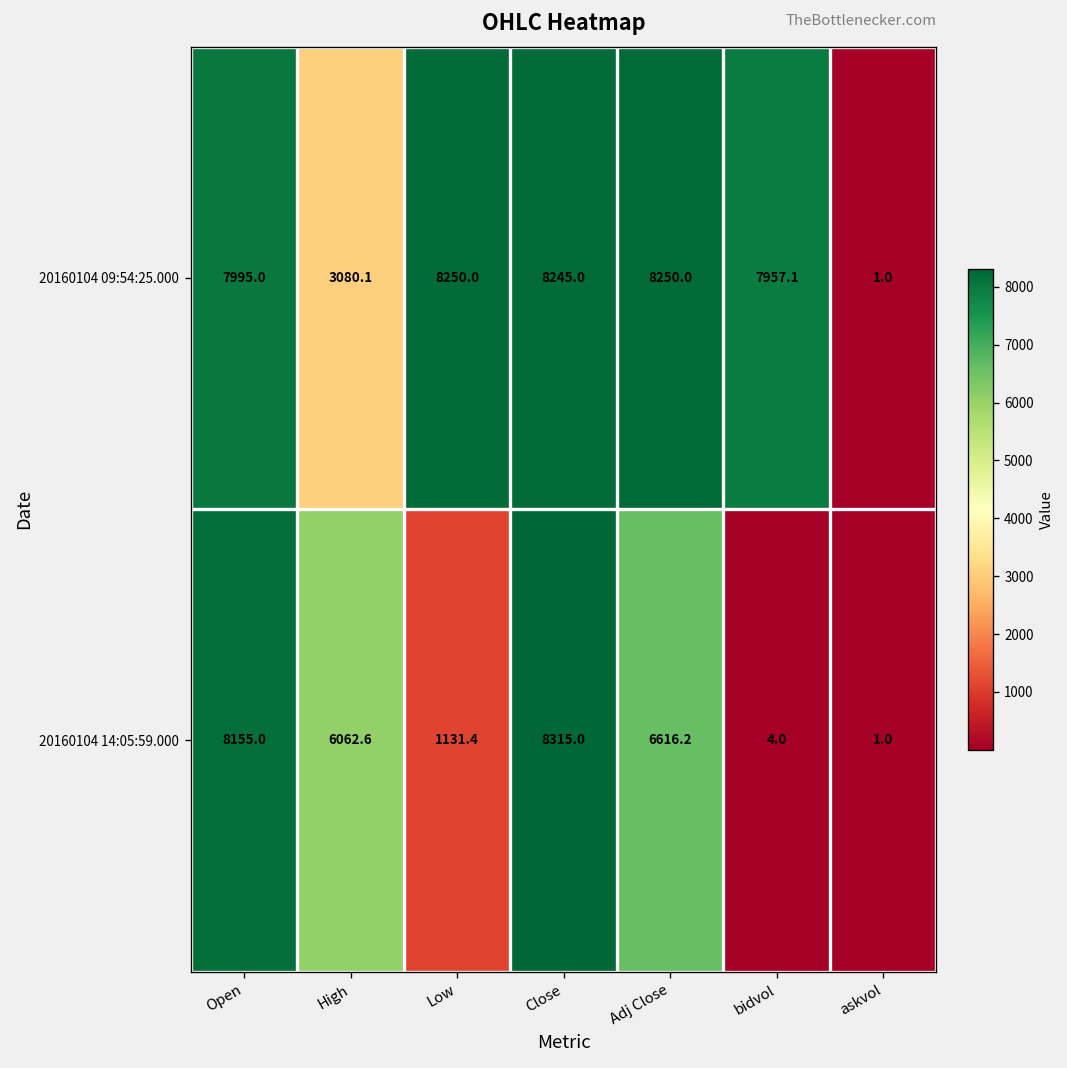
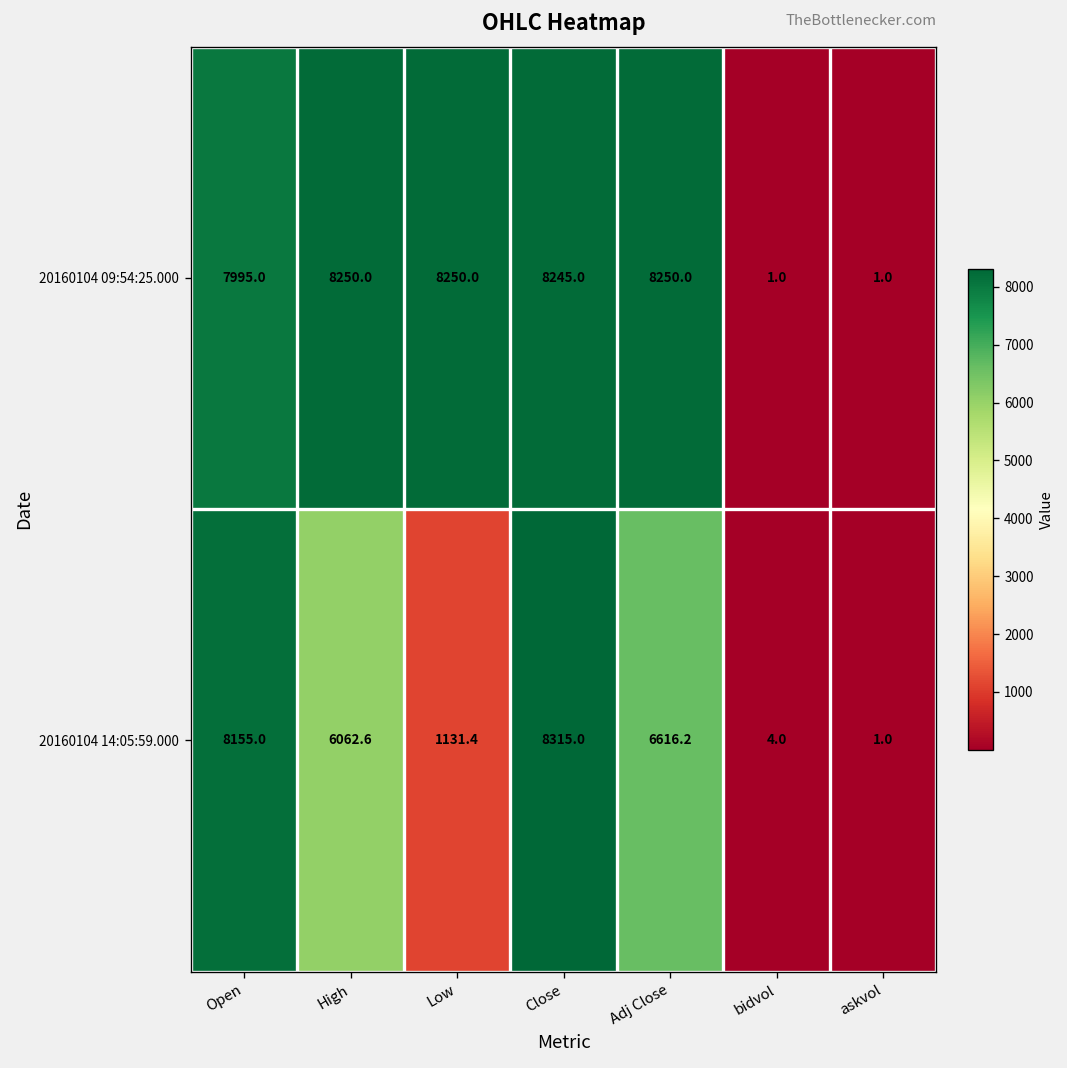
20160104 09:54:25.000, High: 3080.1 -> 8250.0
20160104 09:54:25.000, bidvol: 7957.1 -> 1.0
